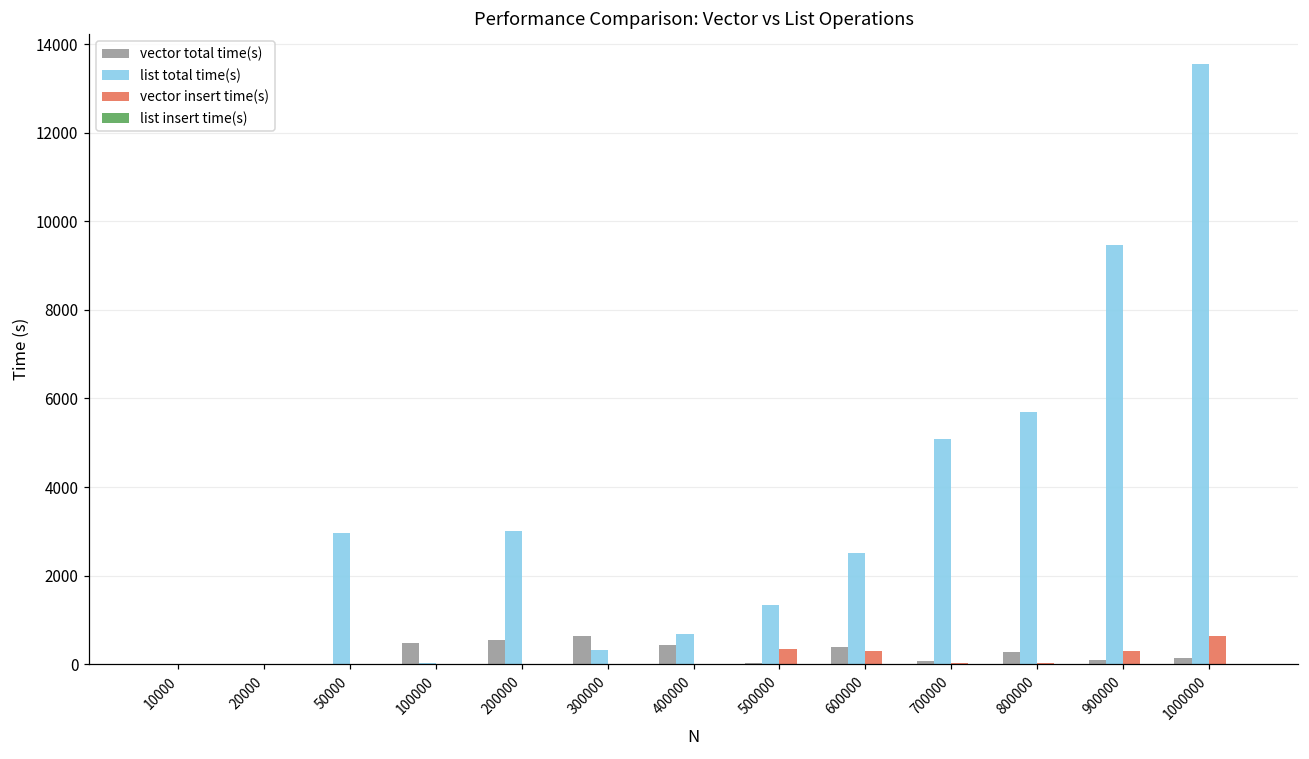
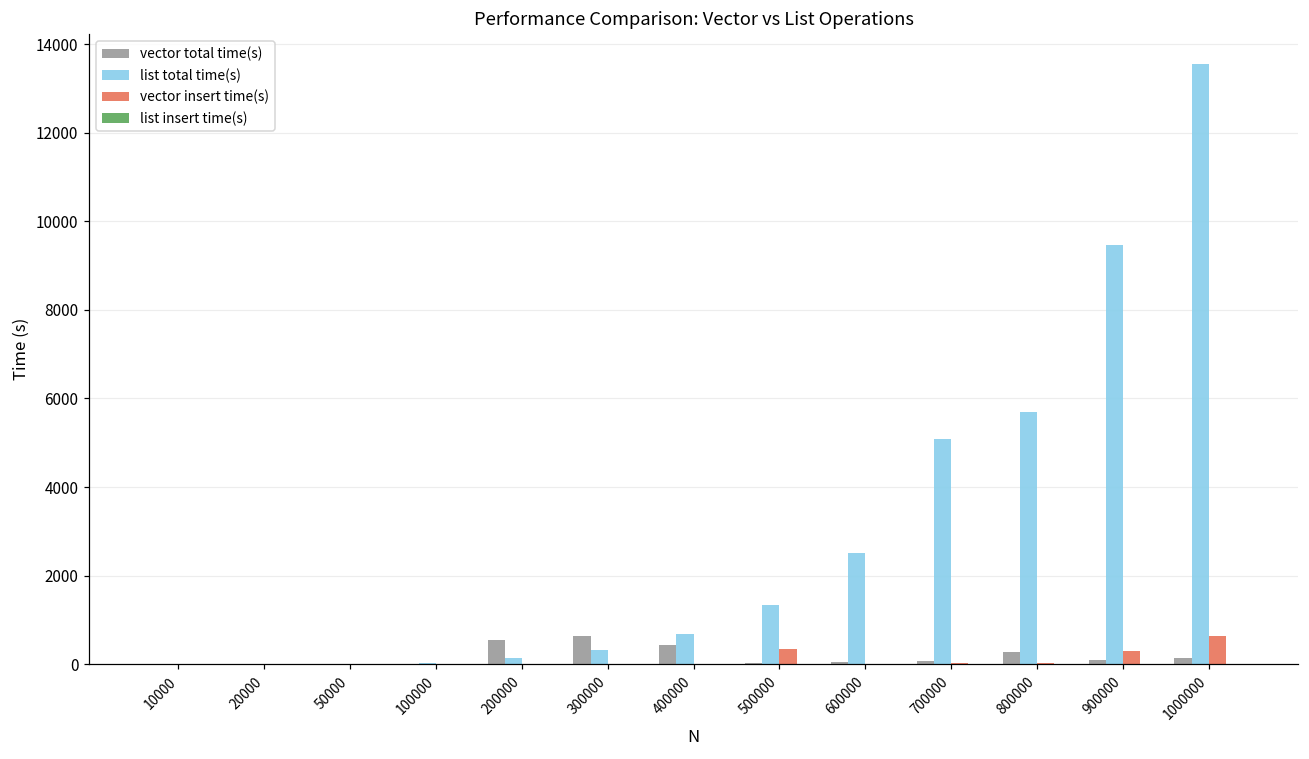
list total time(s), 50000: 3000 -> 0
vector total time(s), 100000: 500 -> 0
list total time(s), 200000: 3000 -> 100
vector total time(s), 600000: 400 -> 0
vector insert time(s), 600000: 300 -> 0
